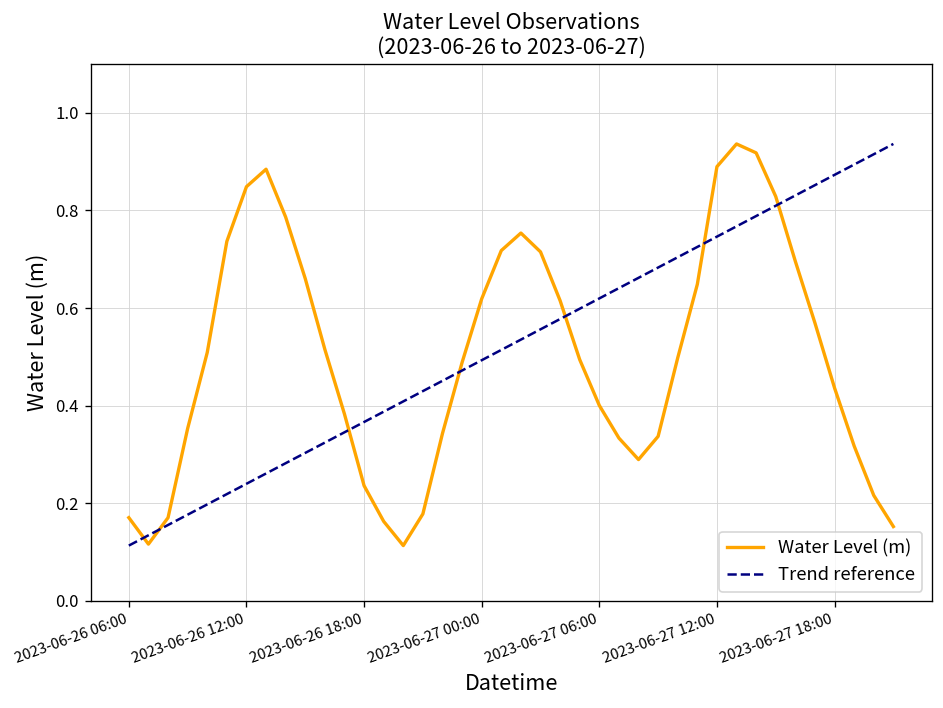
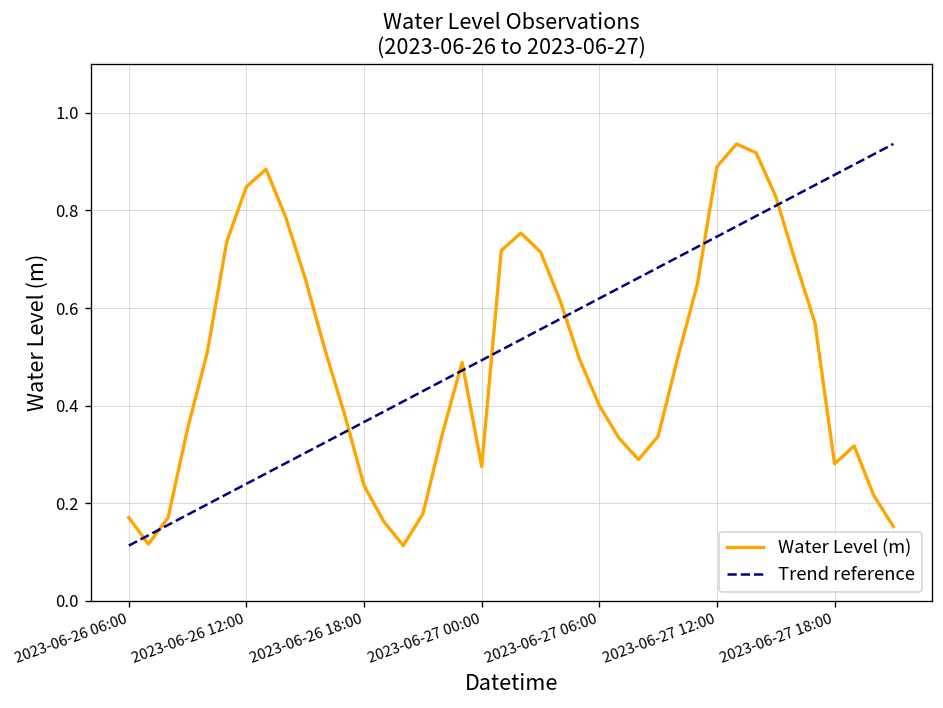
Water Level (m), 2023-06-27 00:00: 0.62 -> 0.28
Water Level (m), 2023-06-27 18:00: 0.44 -> 0.28
